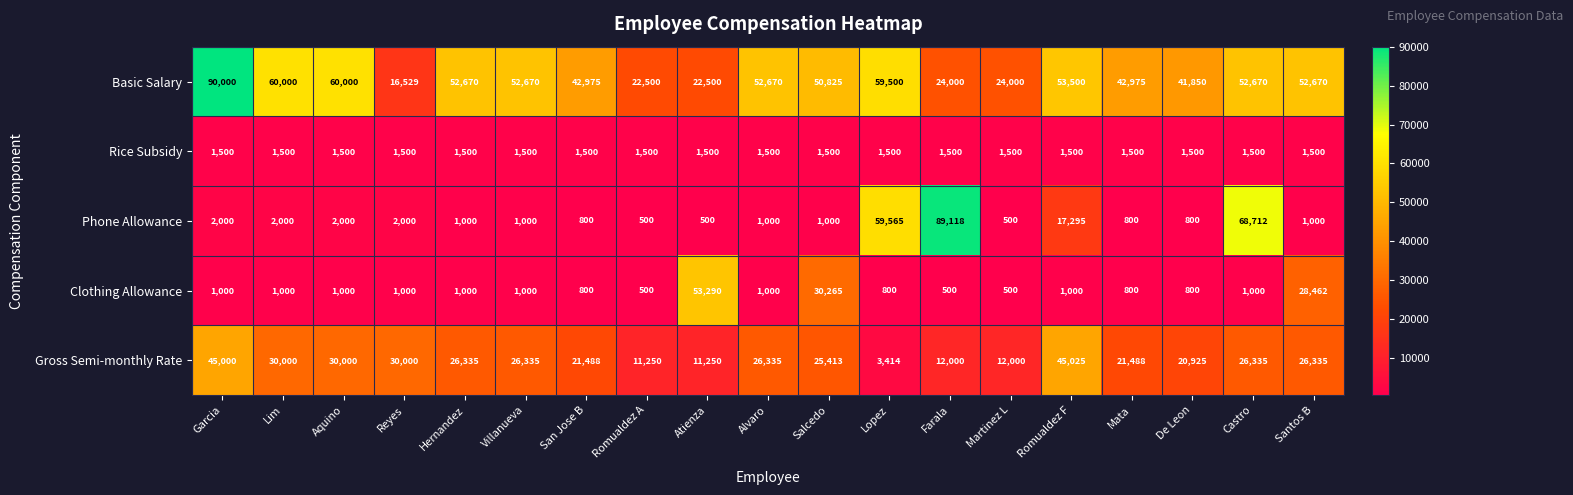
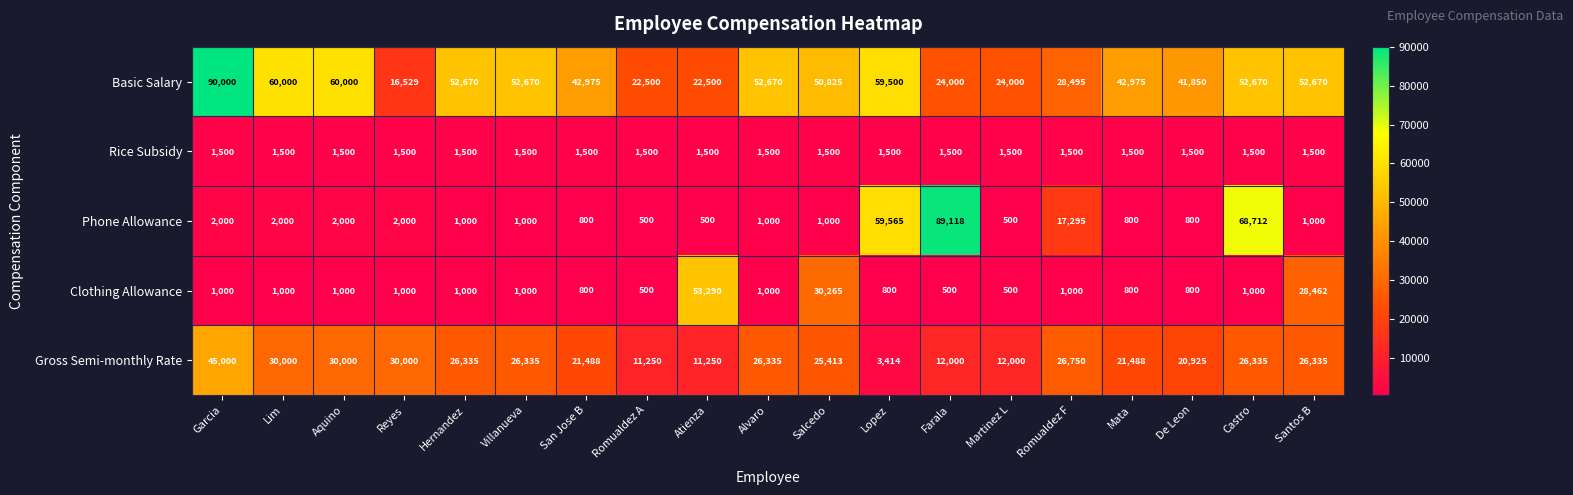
Basic Salary, Romualdez F: 53,500 -> 28,495
Gross Semi-monthly Rate, Romualdez F: 45,025 -> 26,750
